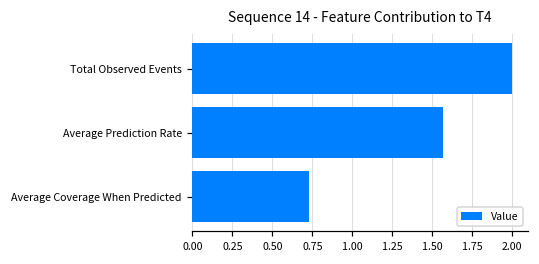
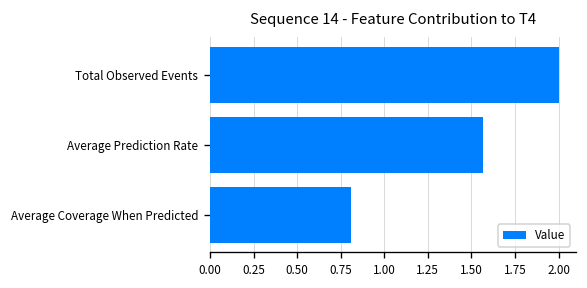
Average Coverage When Predicted: 0.73 -> 0.81
